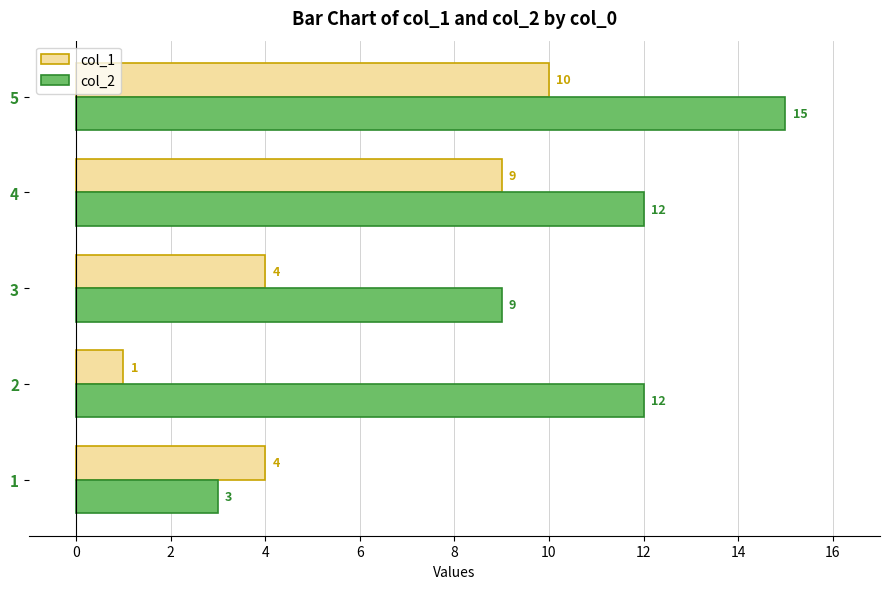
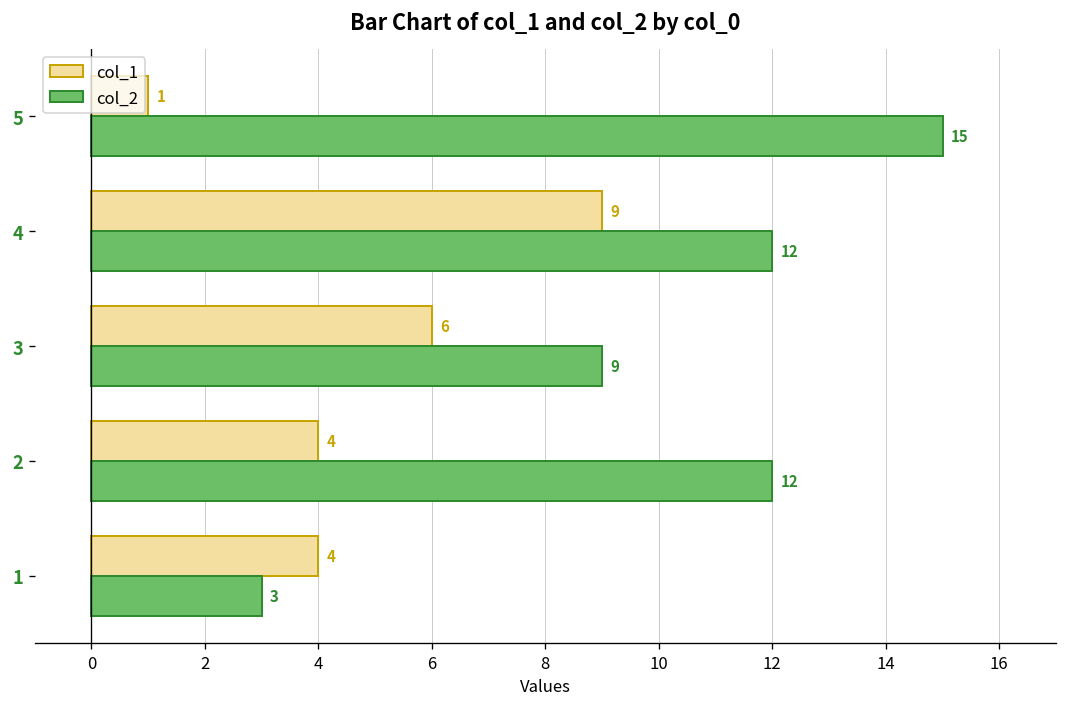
col_1, 5: 10 -> 1
col_1, 3: 4 -> 6
col_1, 2: 1 -> 4
